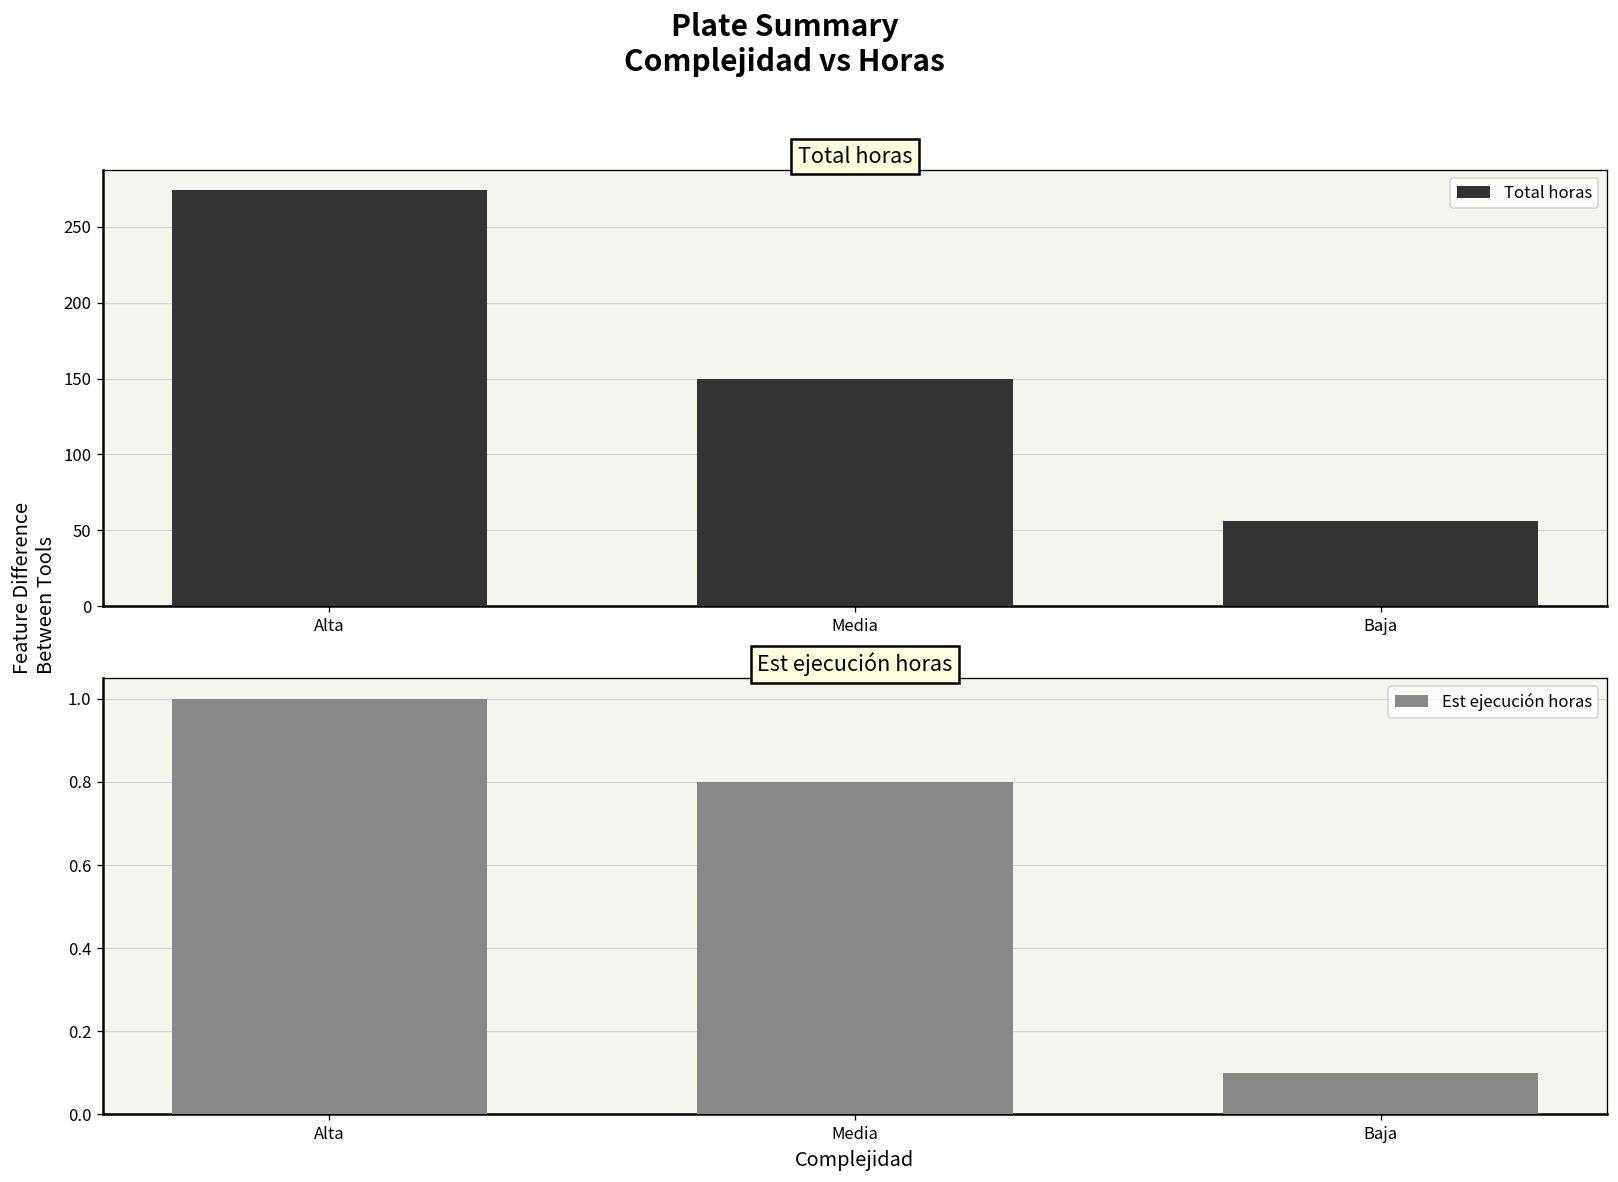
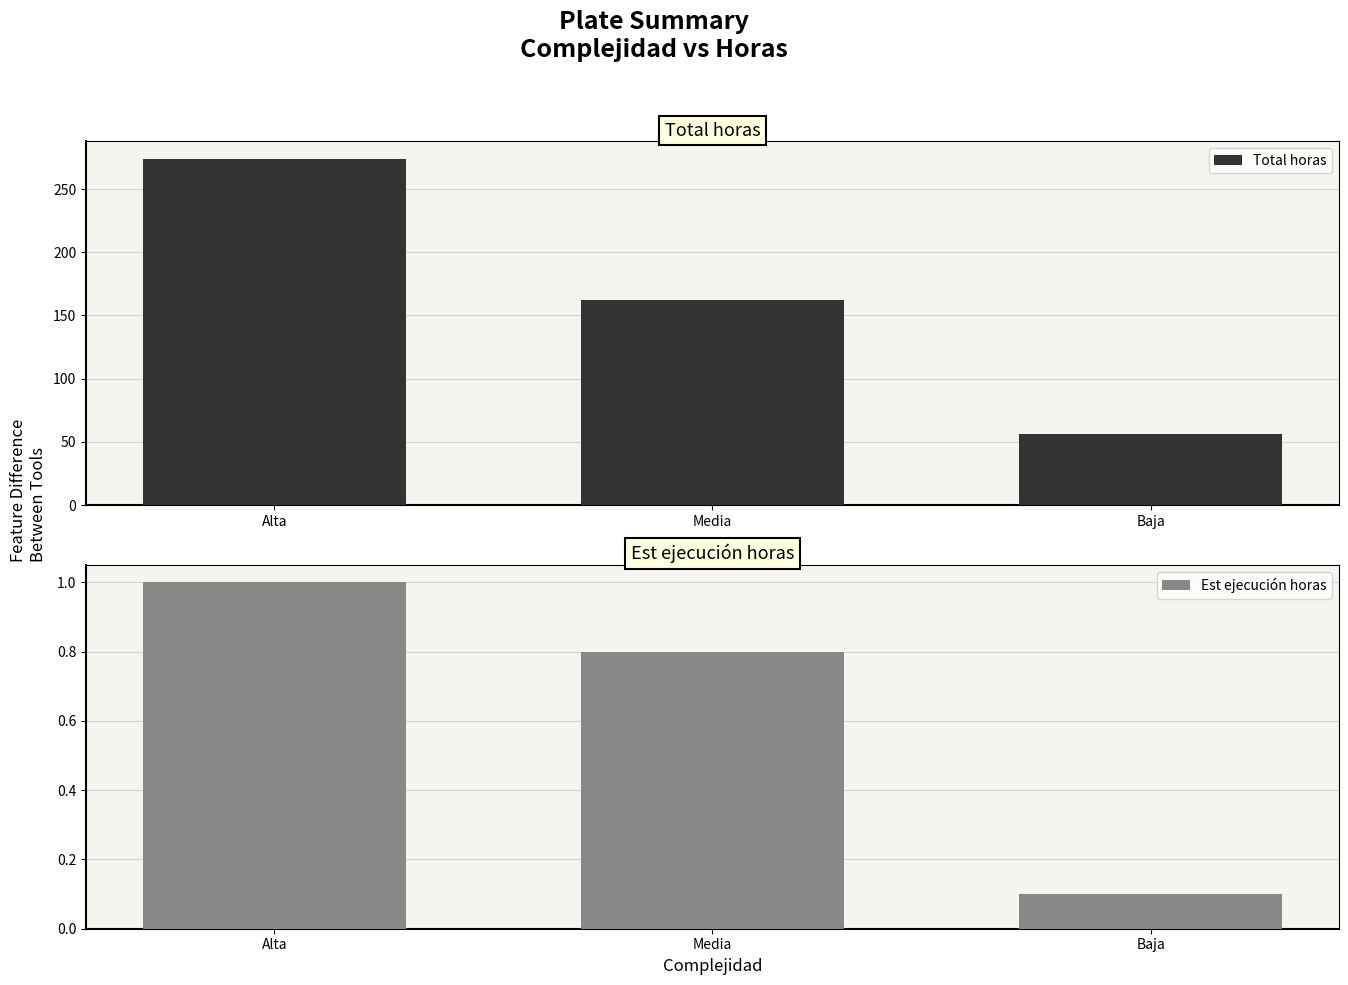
Total horas, Media: 150 -> 162
